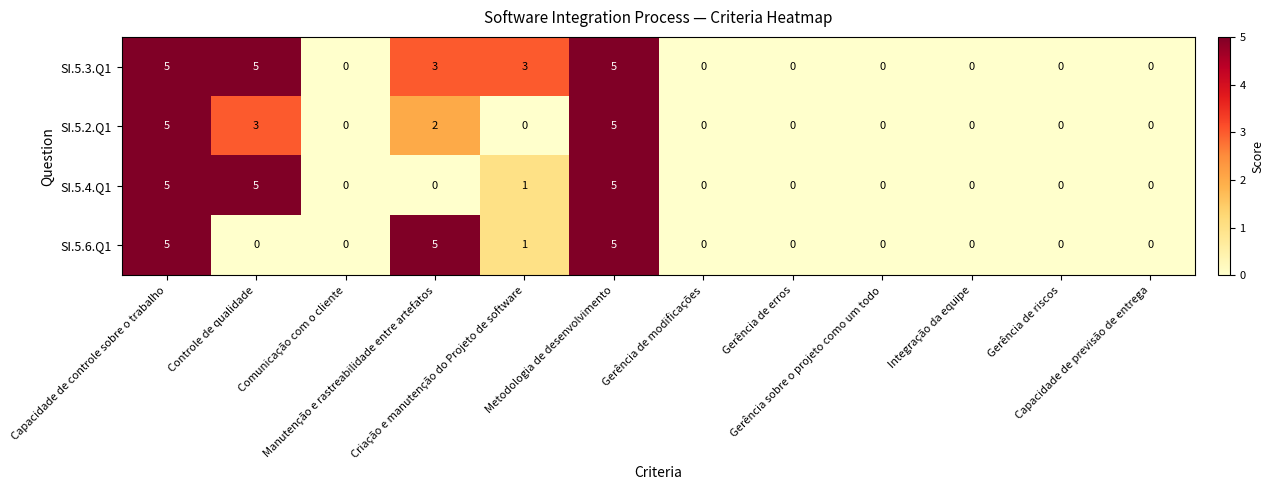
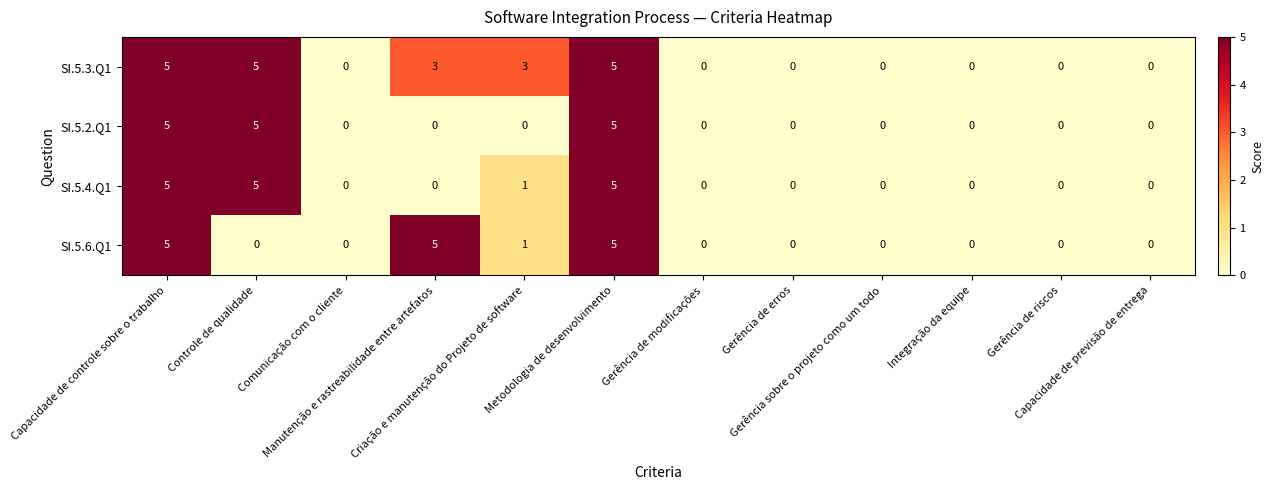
SI.5.2.Q1, Controle de qualidade: 3 -> 5
SI.5.2.Q1, Manutenção e rastreabilidade entre artefatos: 2 -> 0
